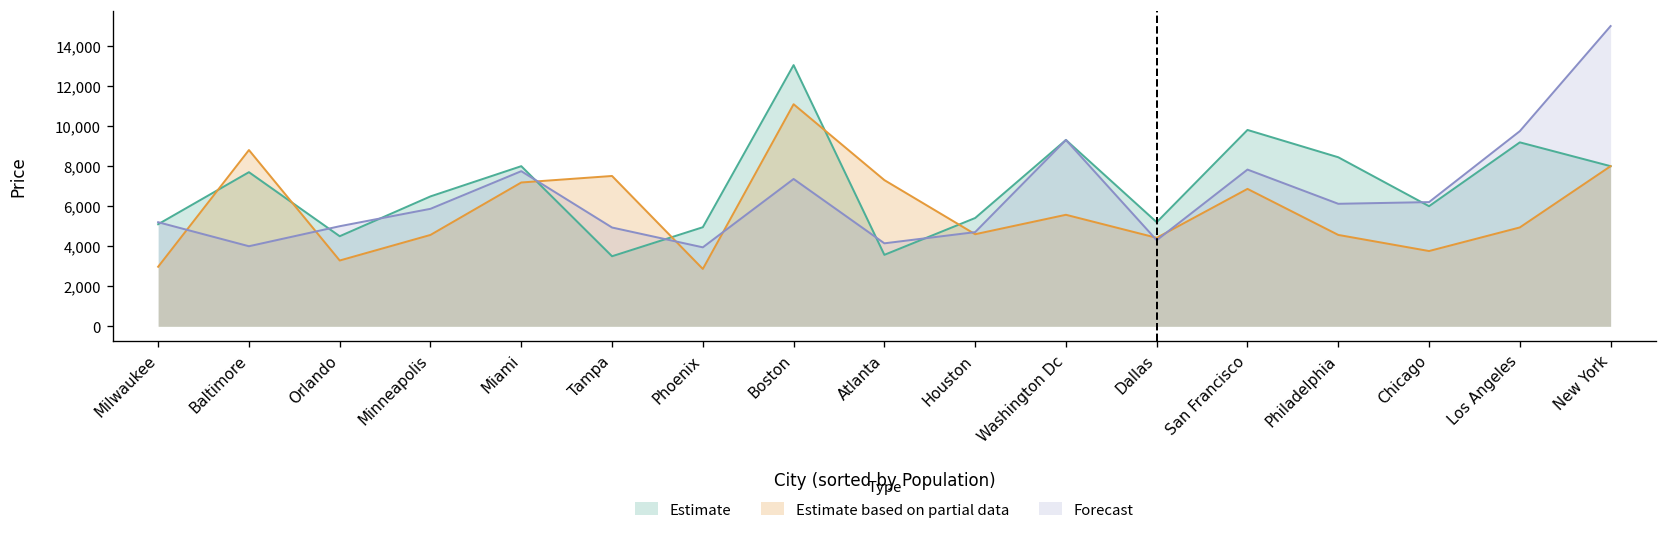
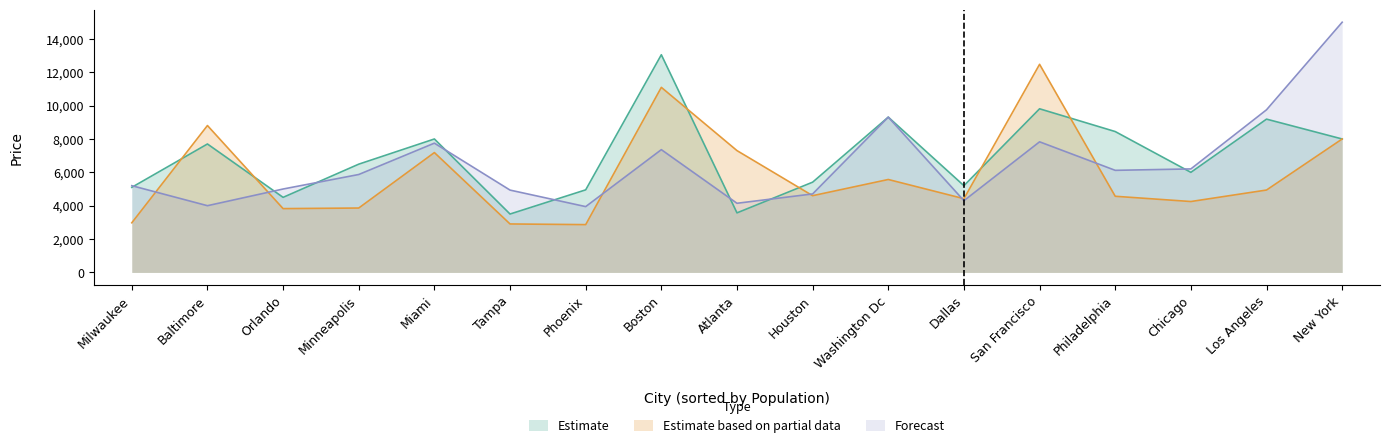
Estimate based on partial data, Orlando: 3,300 -> 3,800
Estimate based on partial data, Minneapolis: 4,600 -> 3,900
Estimate based on partial data, Tampa: 7,500 -> 2,900
Estimate based on partial data, San Francisco: 6,900 -> 12,500
Estimate based on partial data, Chicago: 3,800 -> 4,300
